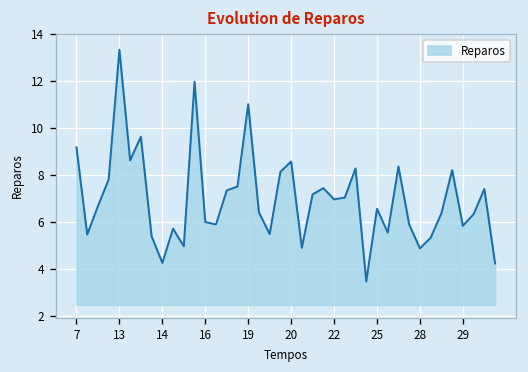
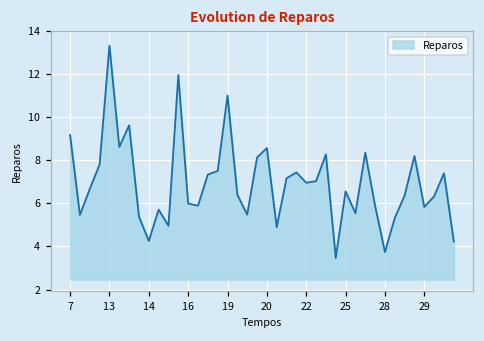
28: 4.9 -> 3.7
